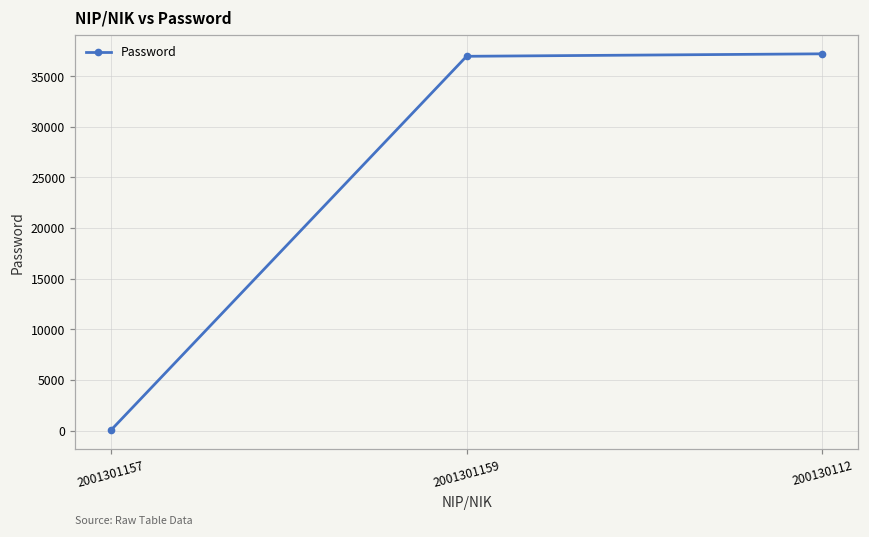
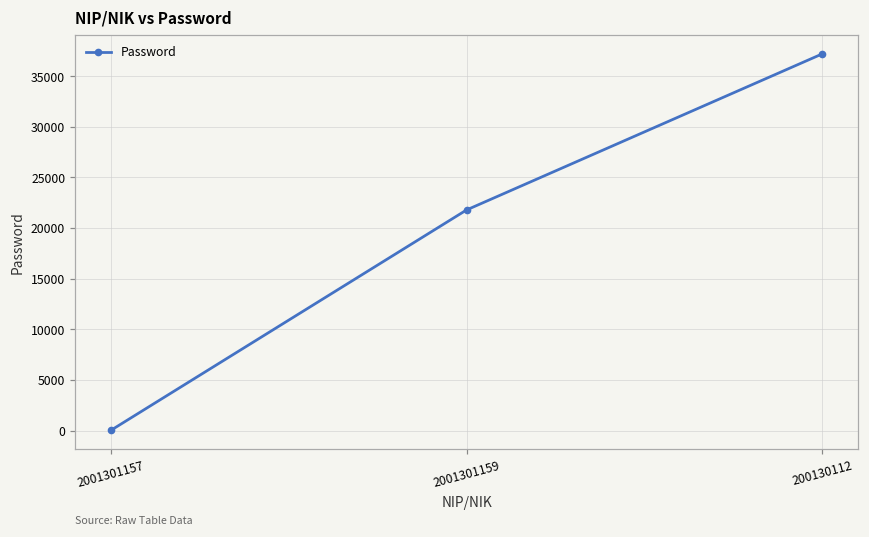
2001301159: 37000 -> 22000
